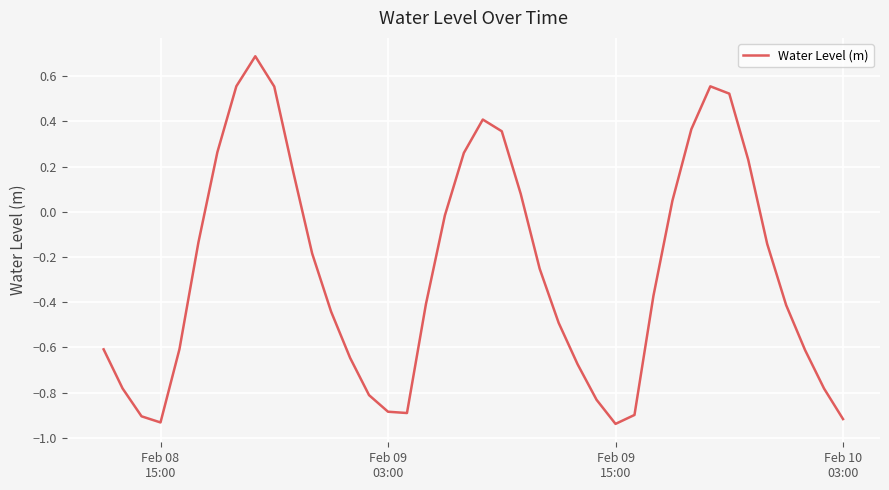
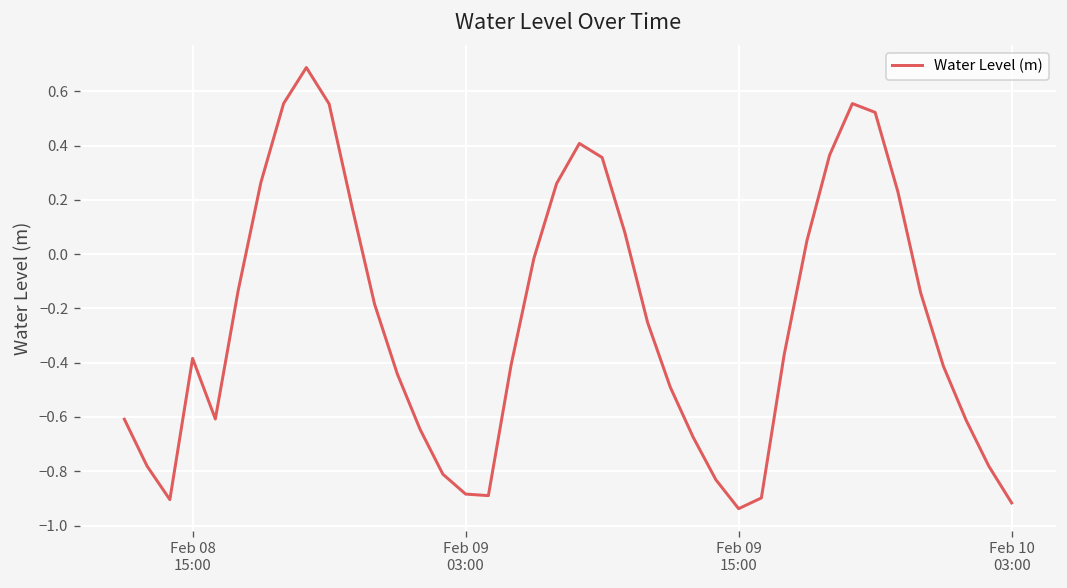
Feb 08 15:00: -0.93 -> -0.38
